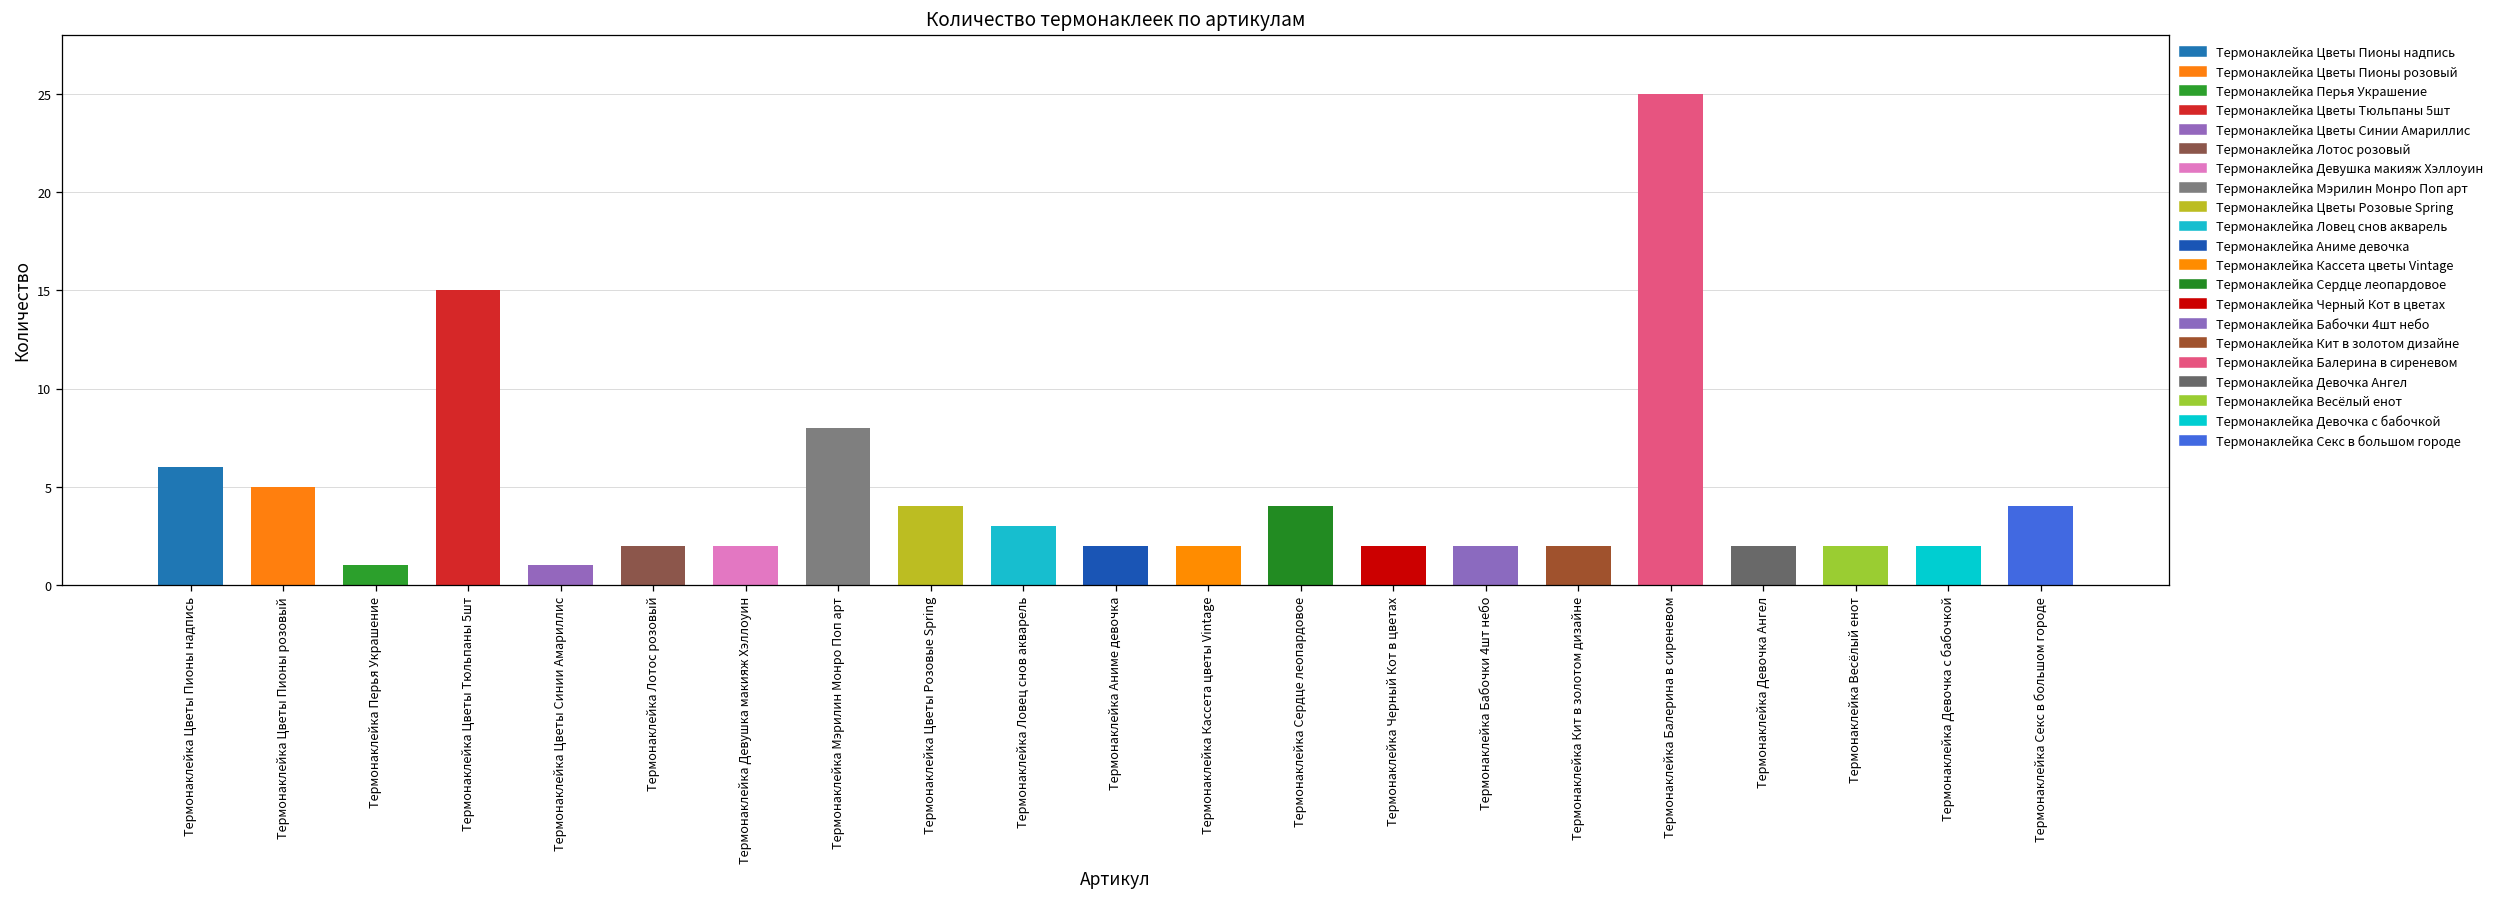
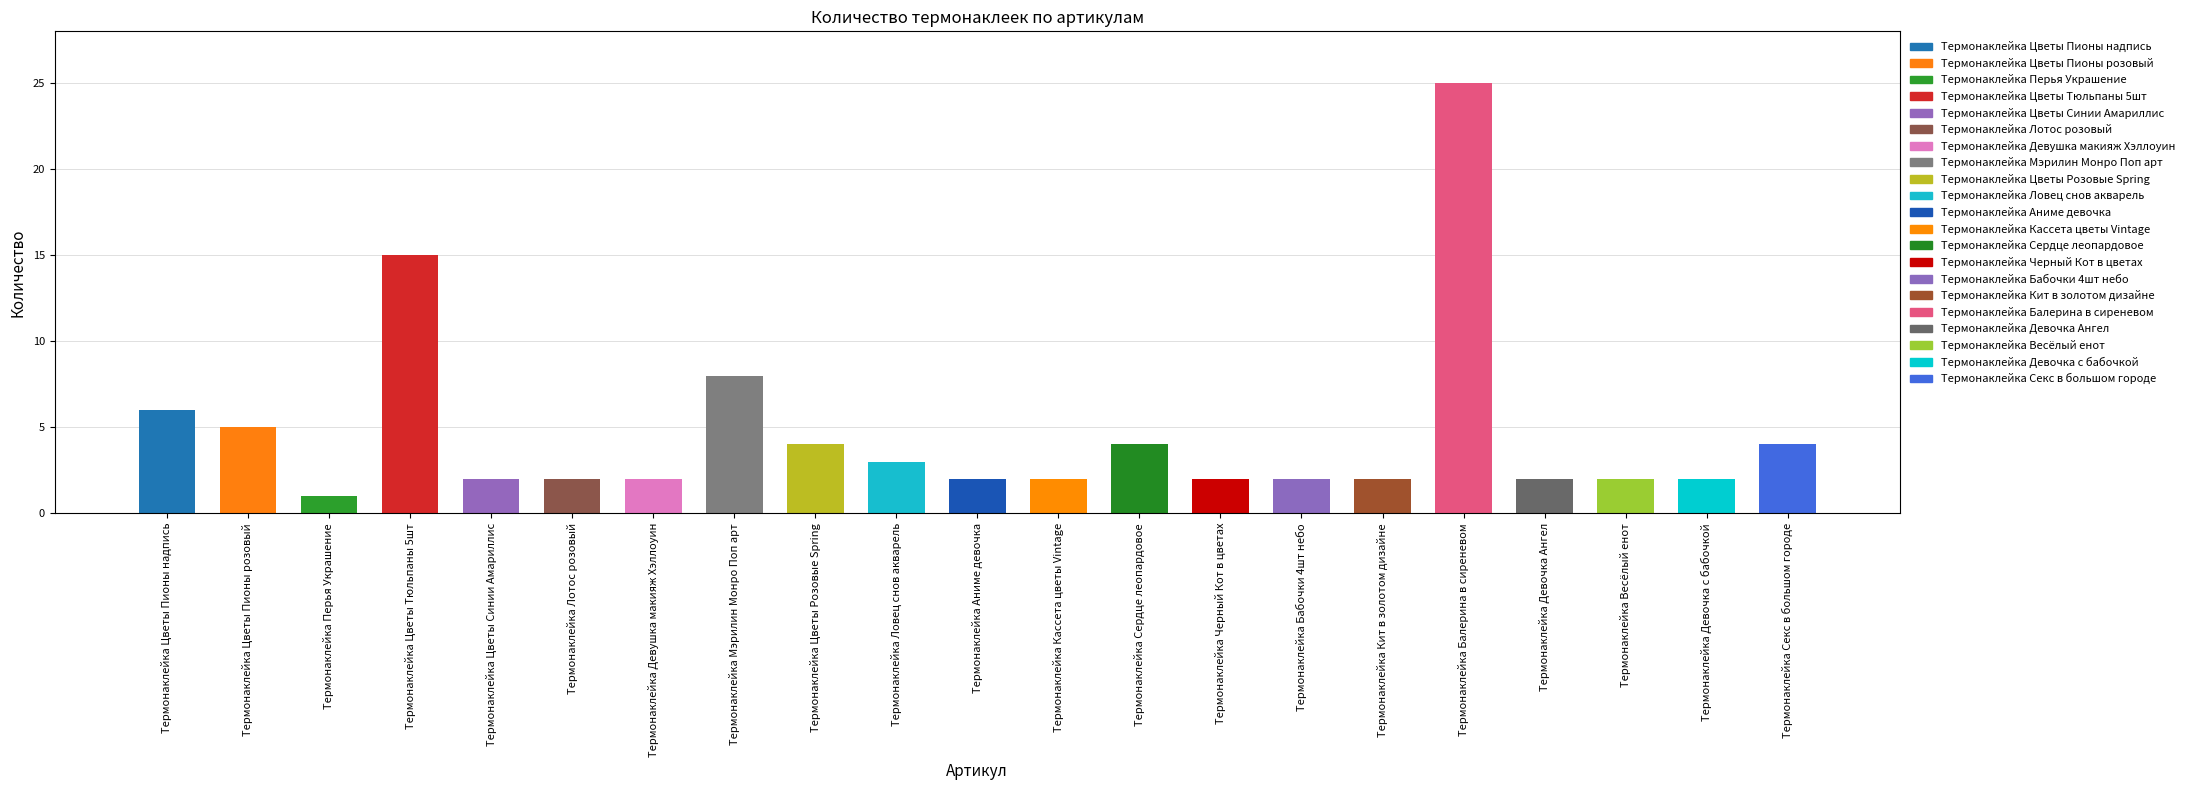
Термонаклейка Цветы Синии Амариллис: 1 -> 2
